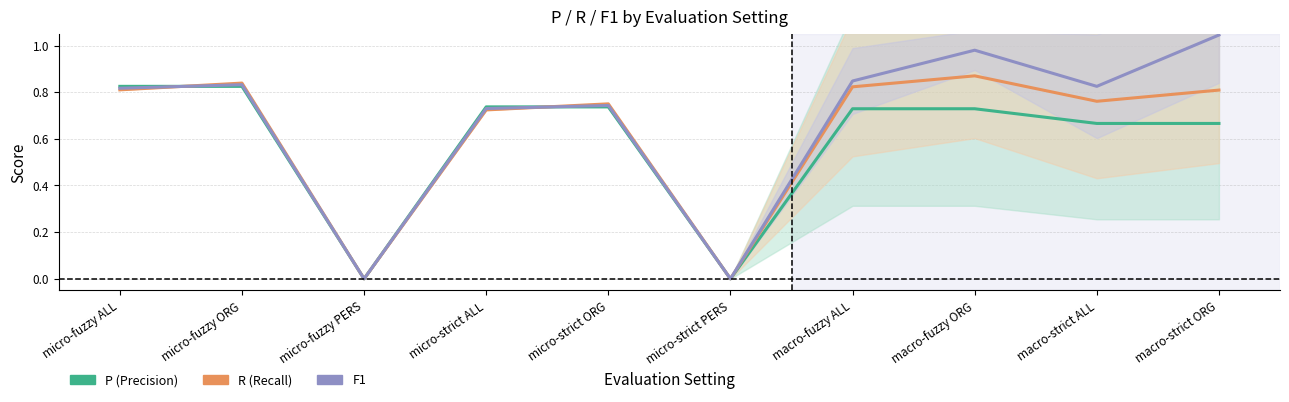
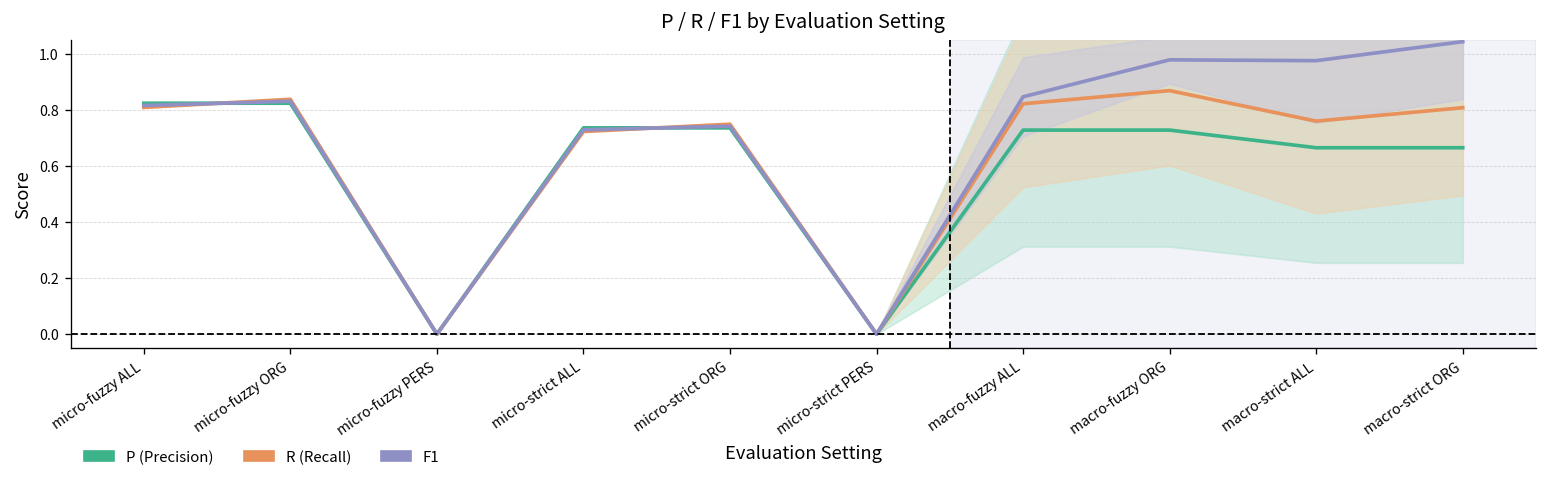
F1, macro-strict ALL: 0.83 -> 0.98
